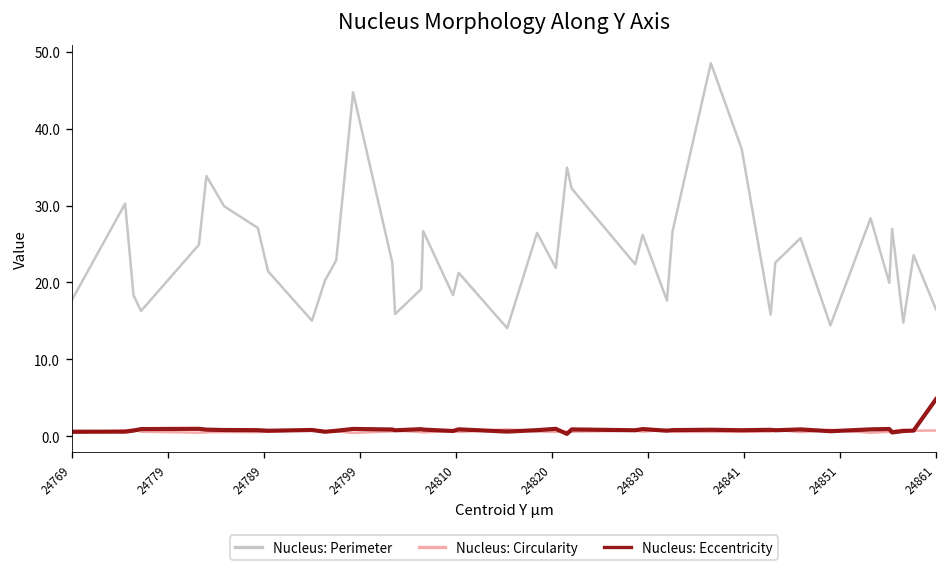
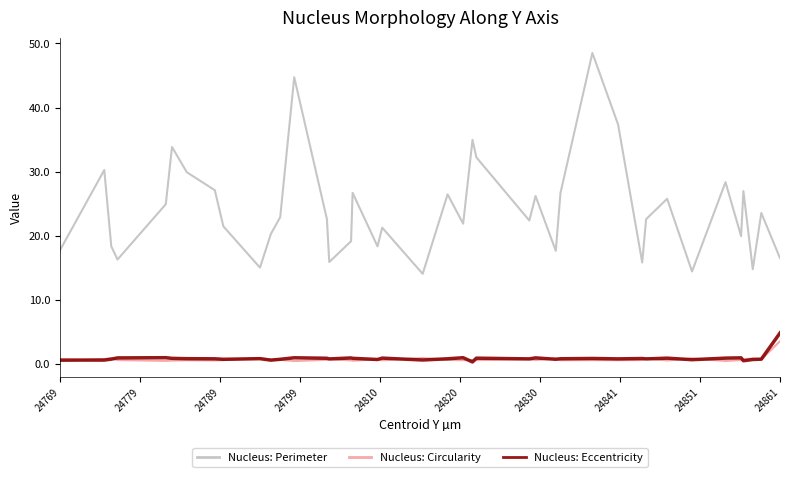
Nucleus: Circularity, 24861: 1 -> 4
